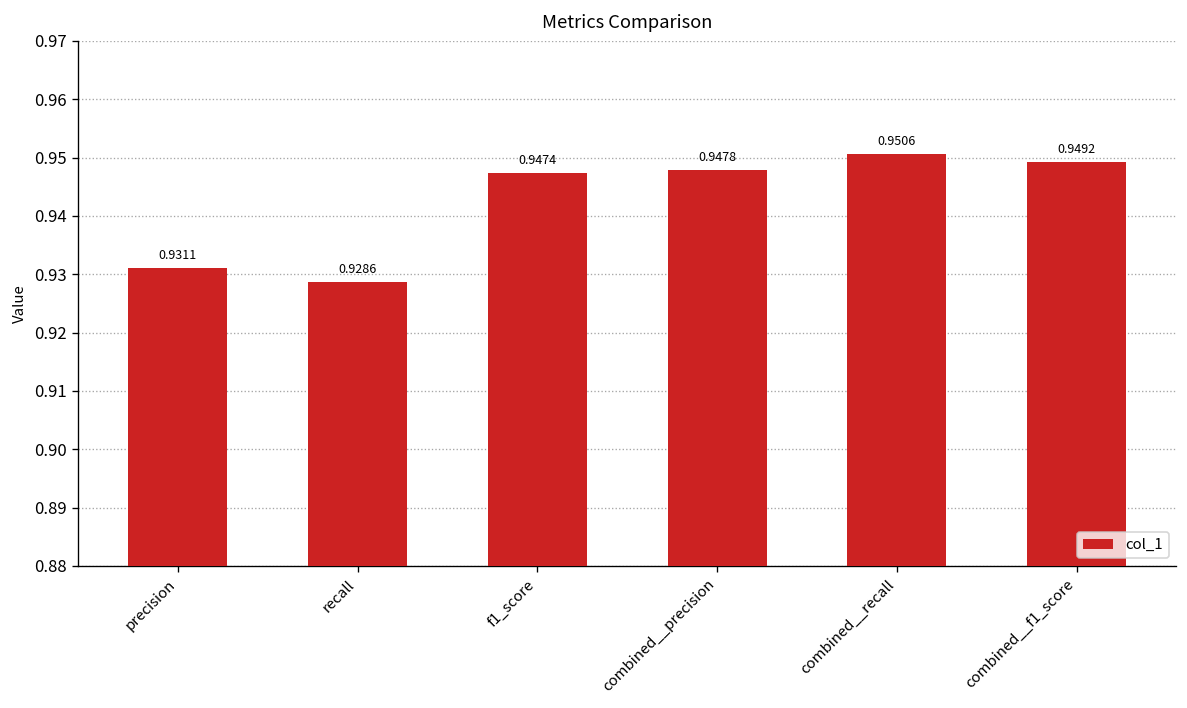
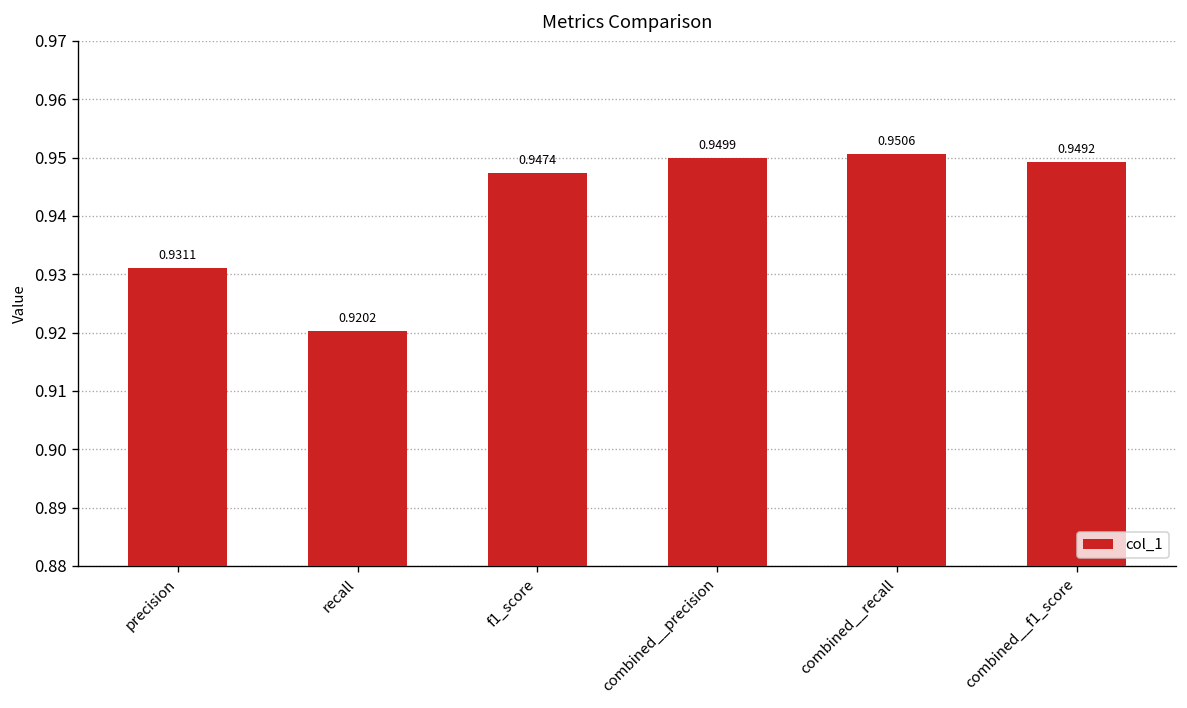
recall: 0.9286 -> 0.9202
combined__precision: 0.9478 -> 0.9499
